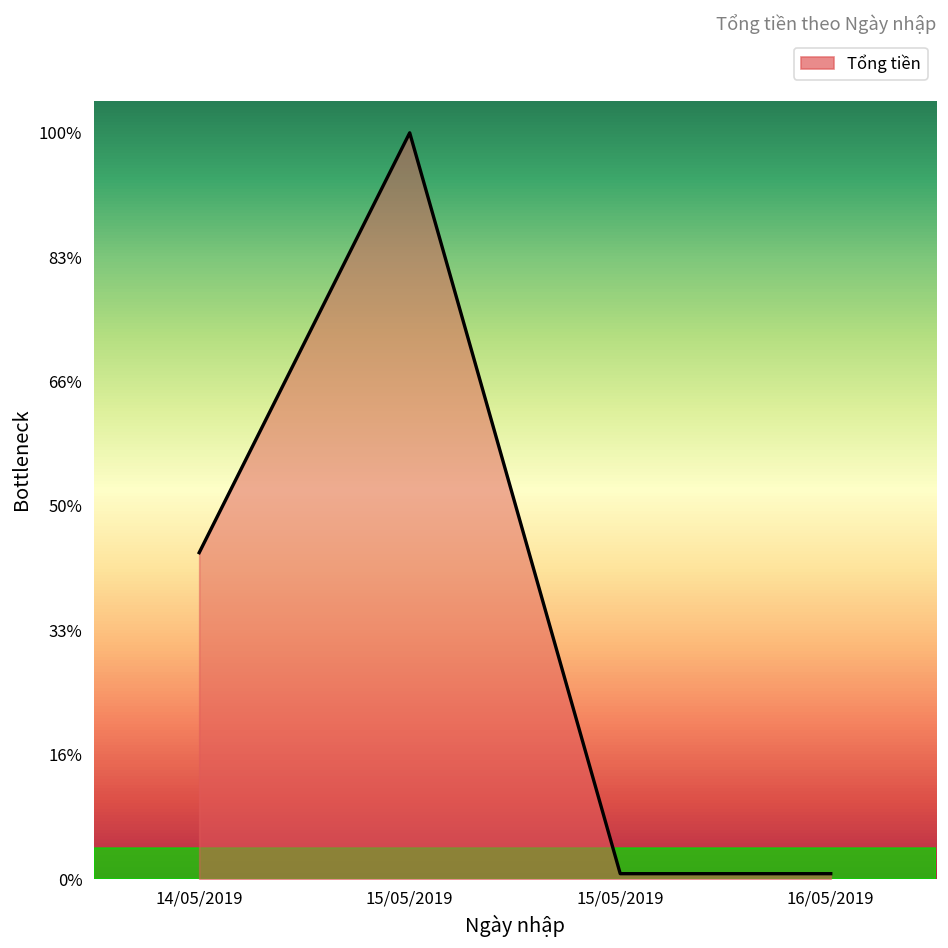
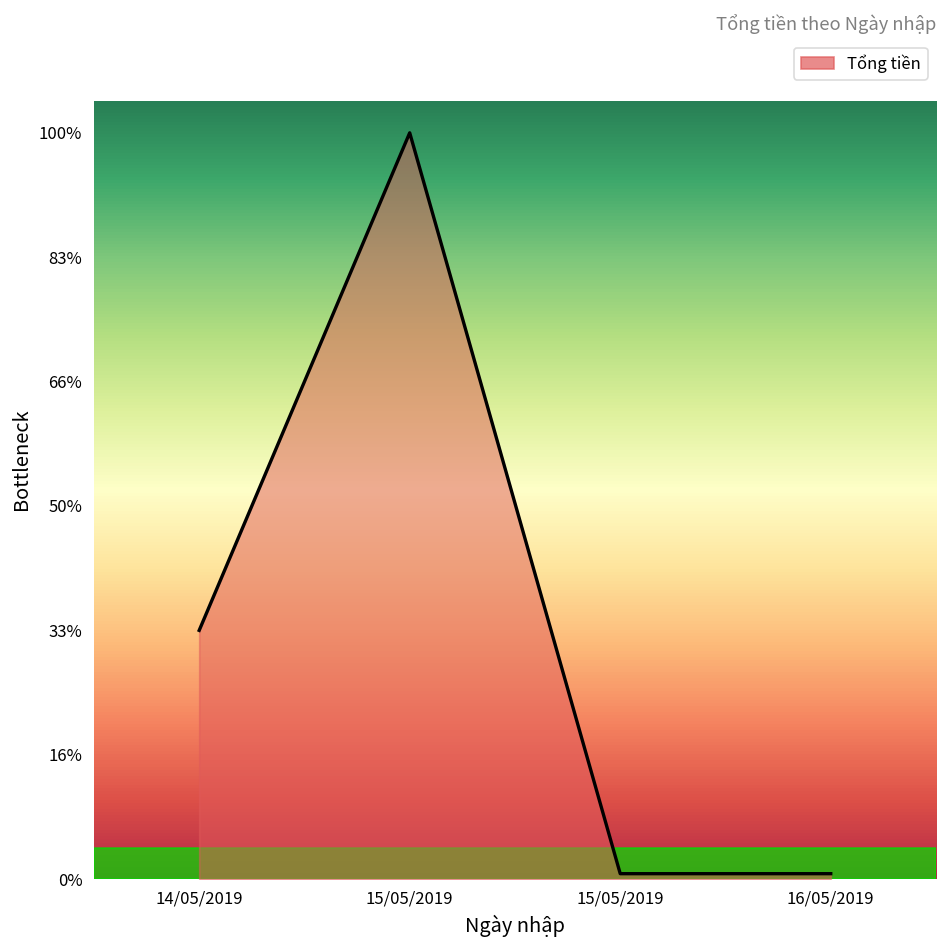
14/05/2019: 44% -> 33%
